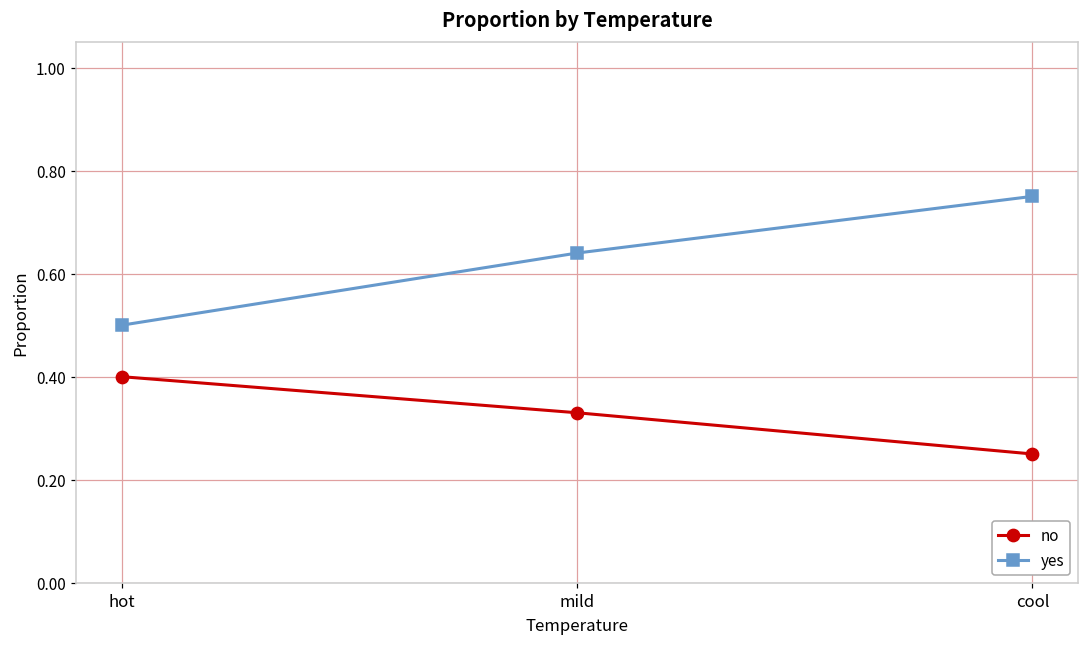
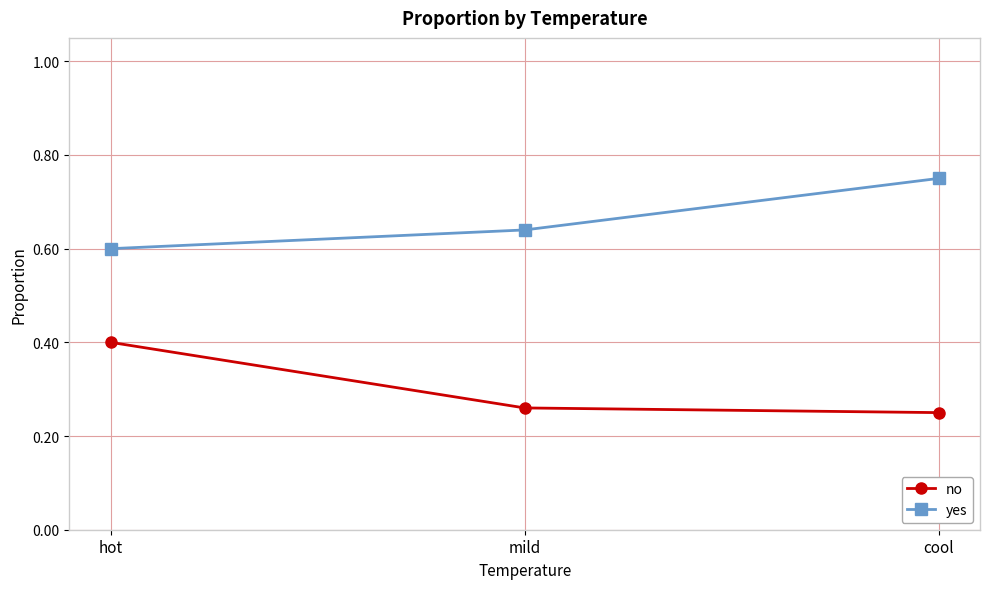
yes, hot: 0.5 -> 0.6
no, mild: 0.33 -> 0.26
